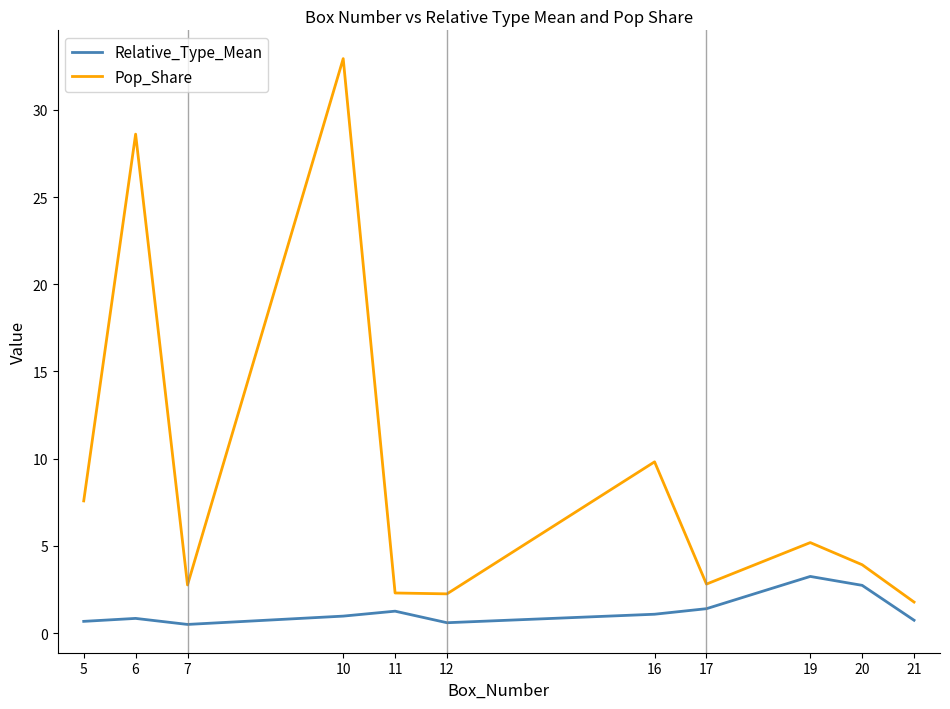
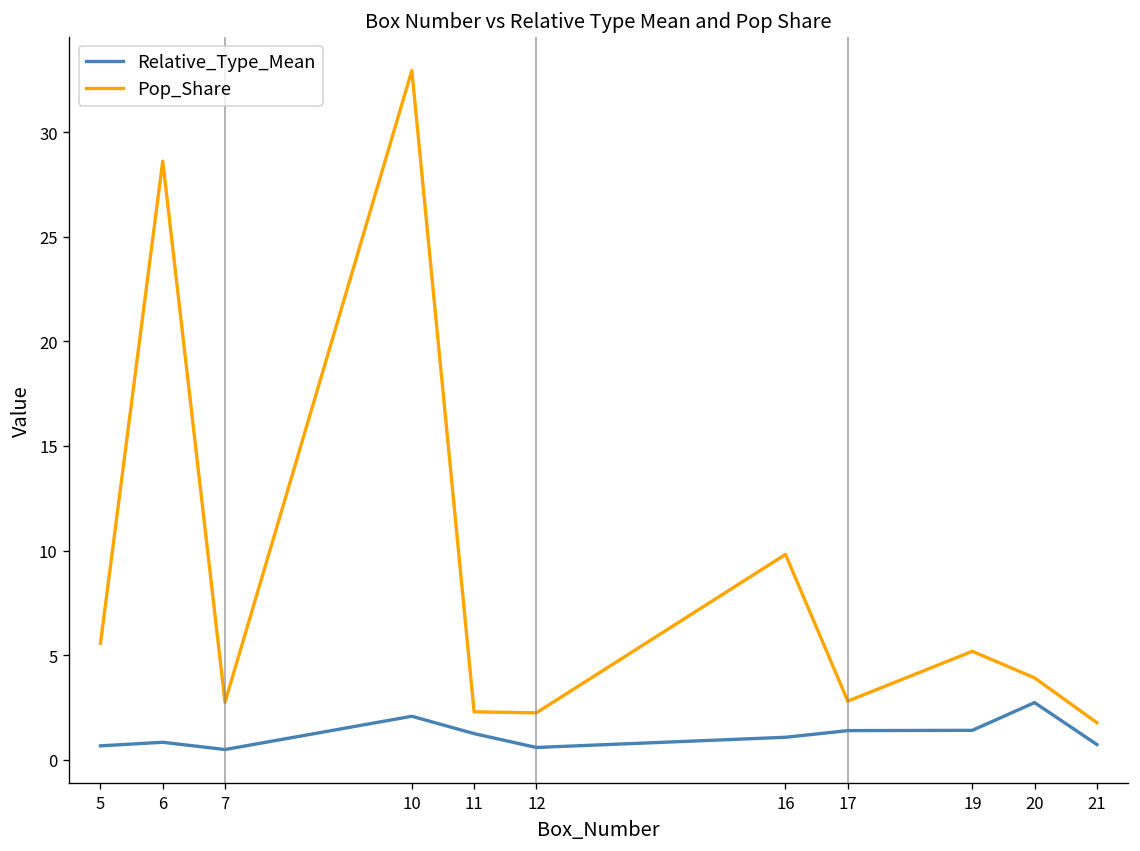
Pop_Share, 5: 7.6 -> 5.6
Relative_Type_Mean, 10: 1.0 -> 2.1
Relative_Type_Mean, 19: 3.2 -> 1.4
